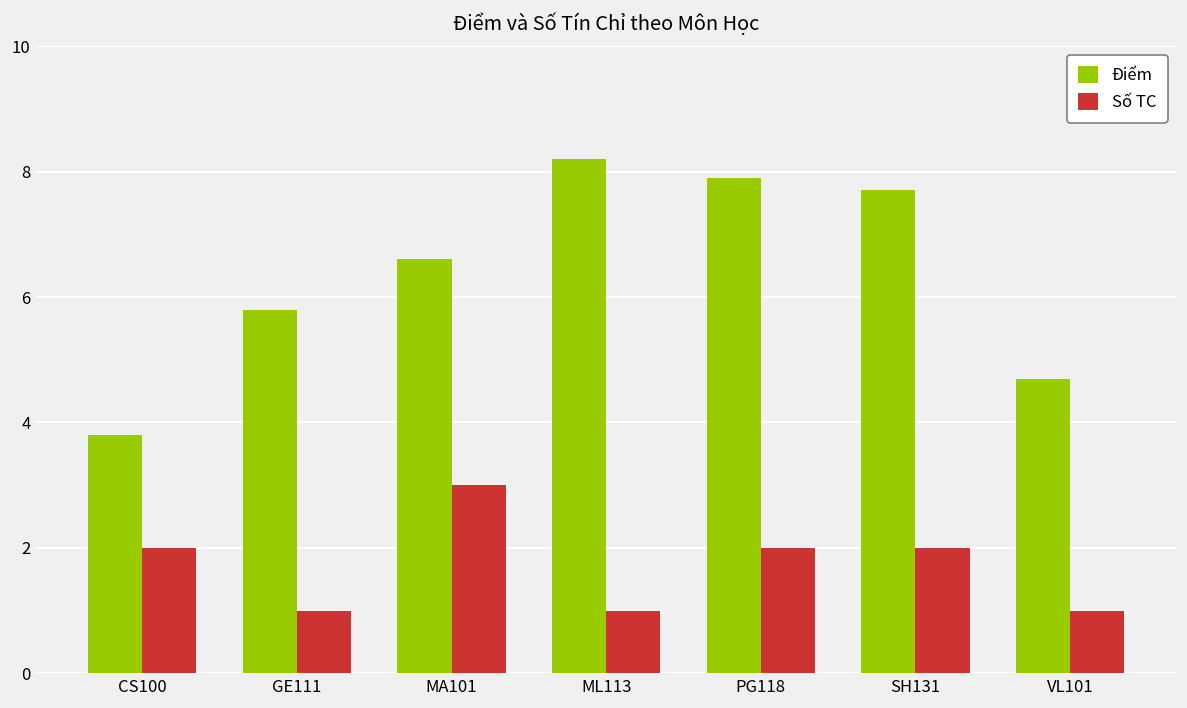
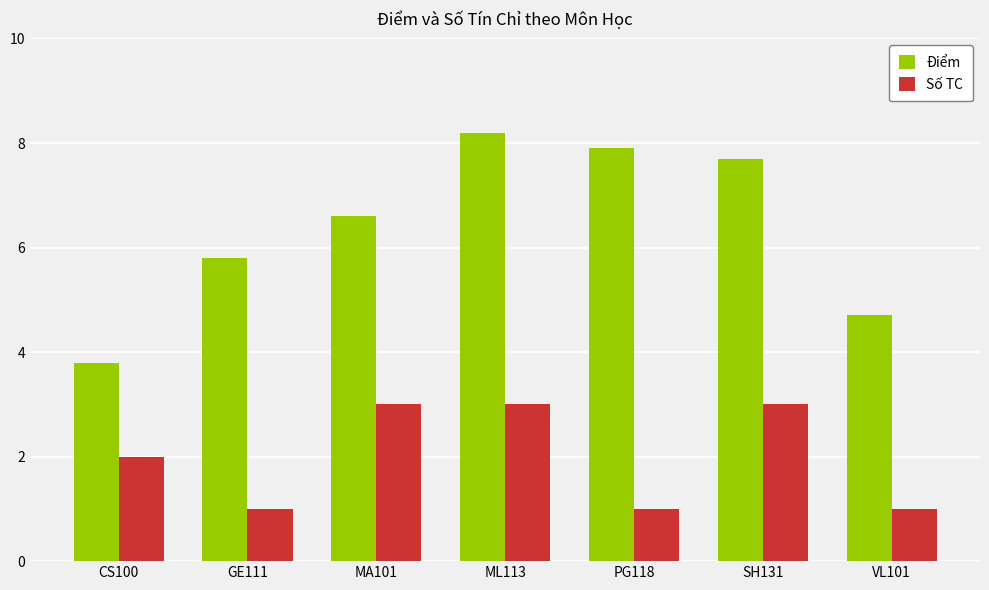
Số TC, ML113: 1 -> 3
Số TC, PG118: 2 -> 1
Số TC, SH131: 2 -> 3
